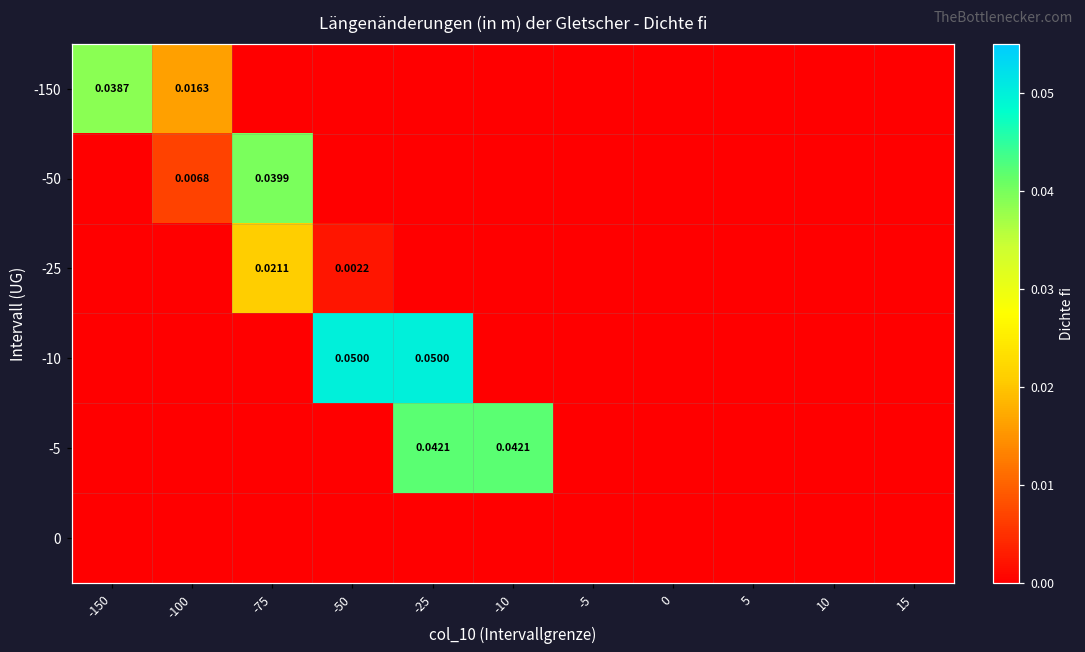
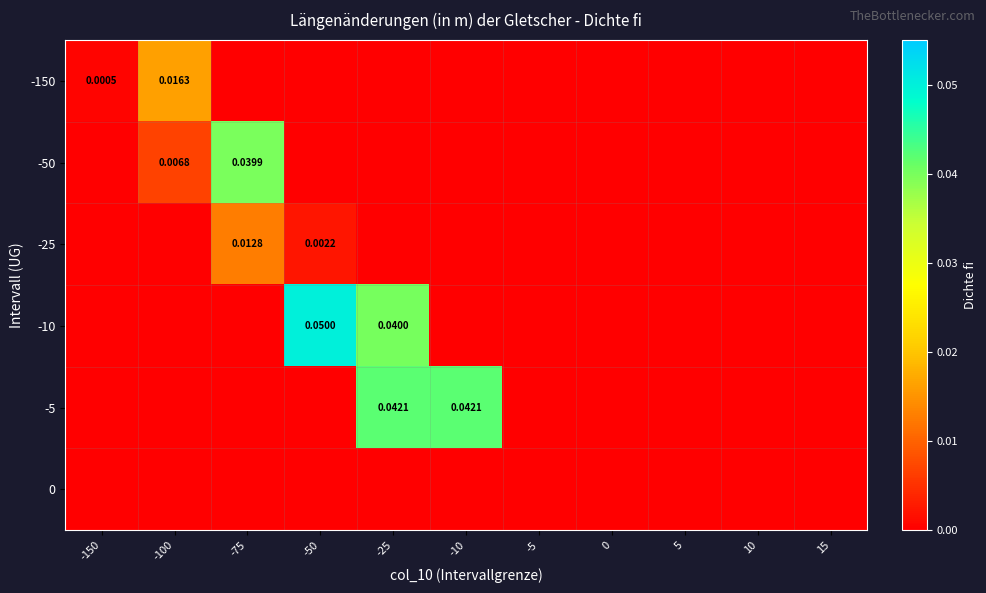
-150, -150: 0.0387 -> 0.0005
-25, -75: 0.0211 -> 0.0128
-10, -25: 0.0500 -> 0.0400
